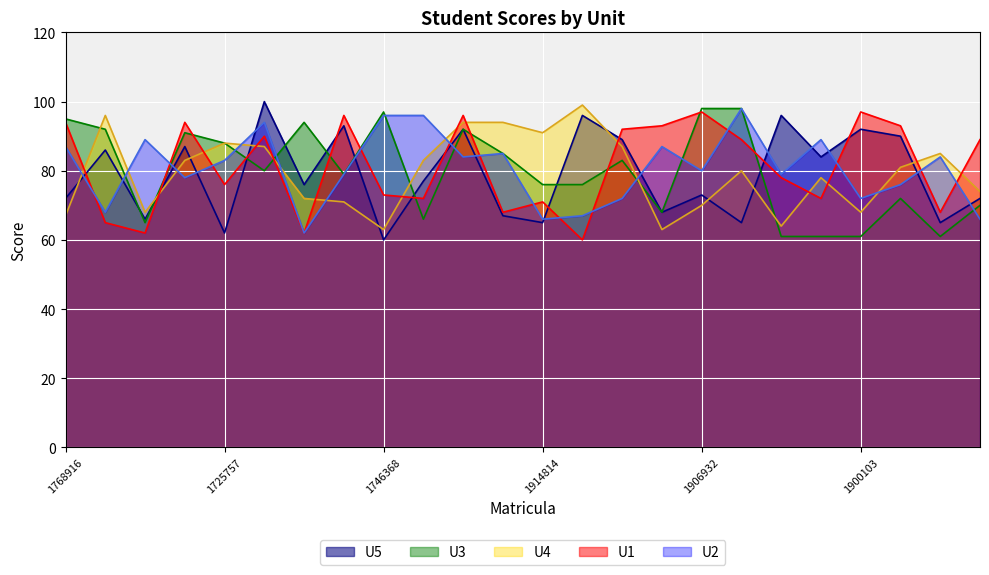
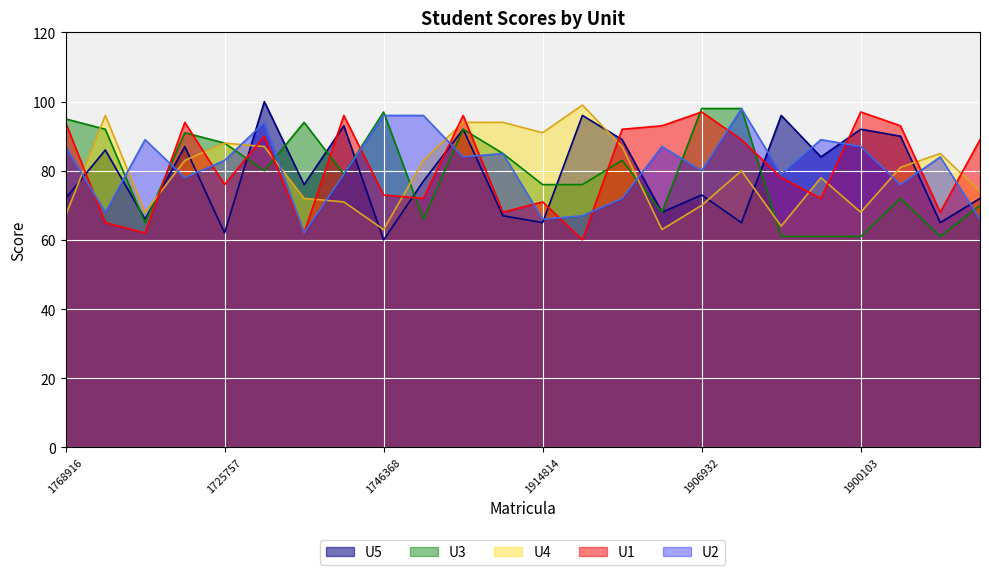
U2, 1900103: 72 -> 87
